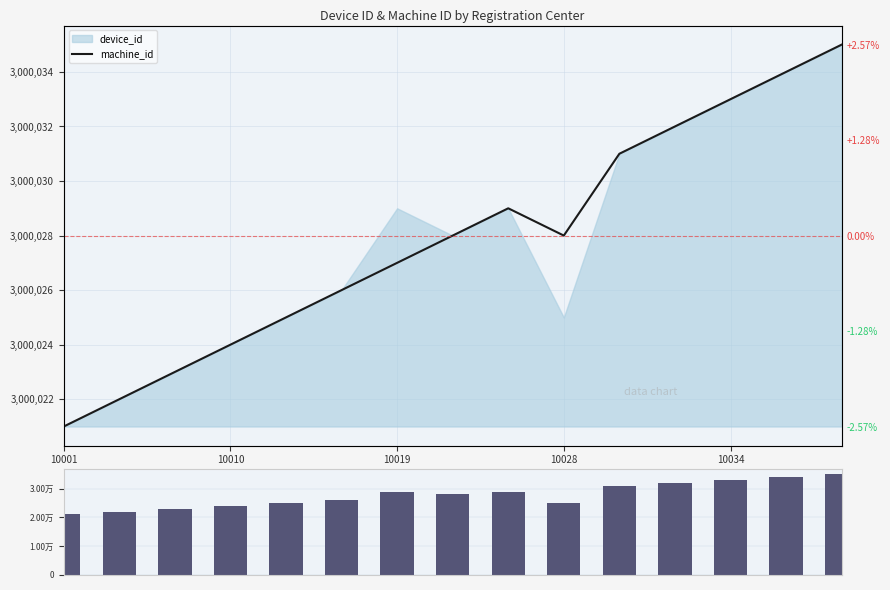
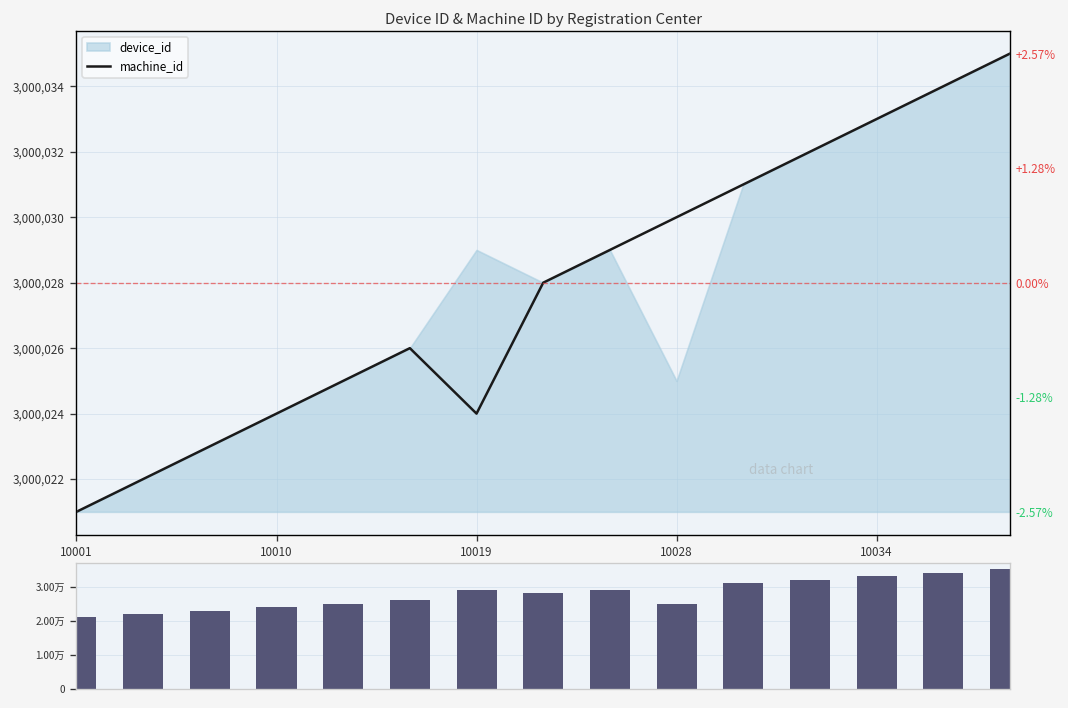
Device ID & Machine ID by Registration Center, machine_id, 10019: 3,000,027.0 -> 3,000,024.0
Device ID & Machine ID by Registration Center, machine_id, 10028: 3,000,028.0 -> 3,000,030.0
